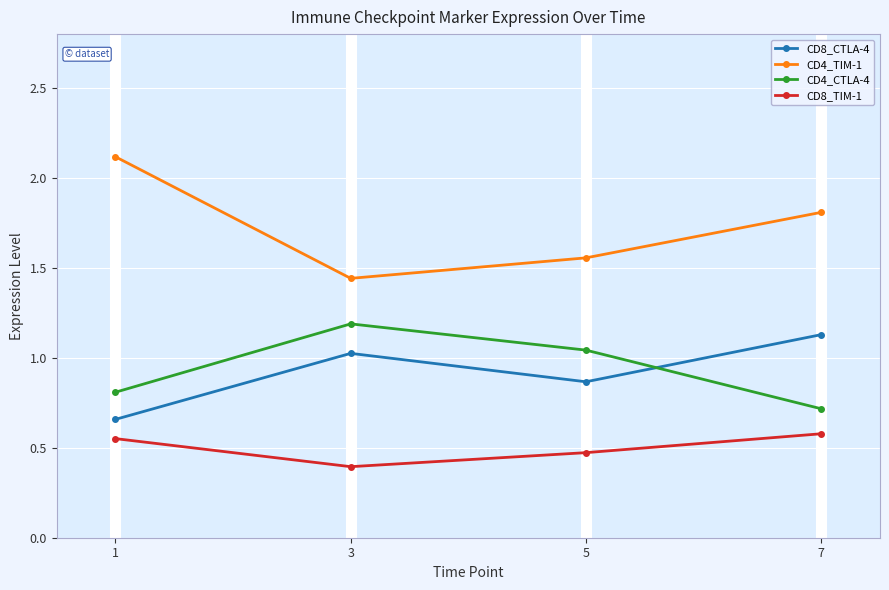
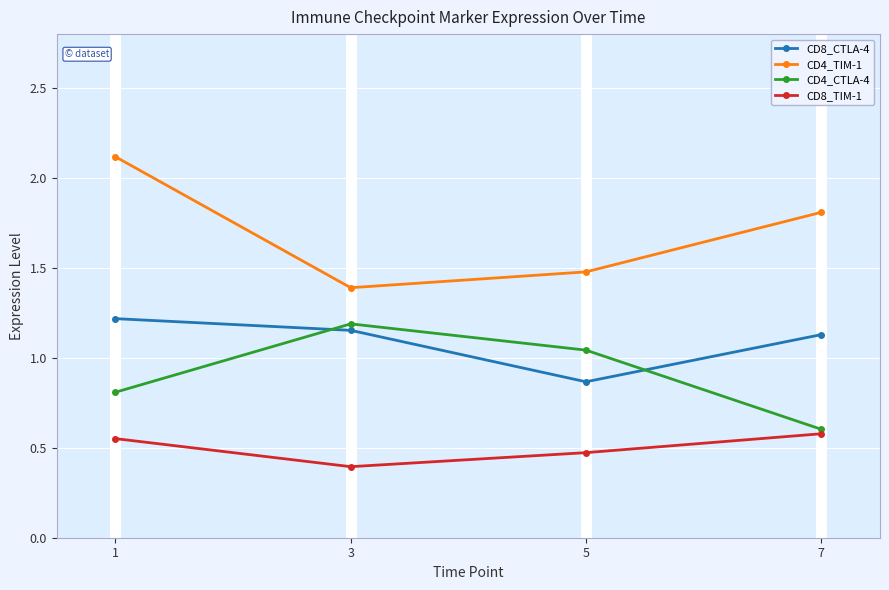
CD8_CTLA-4, 1: 0.66 -> 1.22
CD8_CTLA-4, 3: 1.03 -> 1.15
CD4_TIM-1, 3: 1.44 -> 1.39
CD4_TIM-1, 5: 1.56 -> 1.48
CD4_CTLA-4, 7: 0.72 -> 0.60
